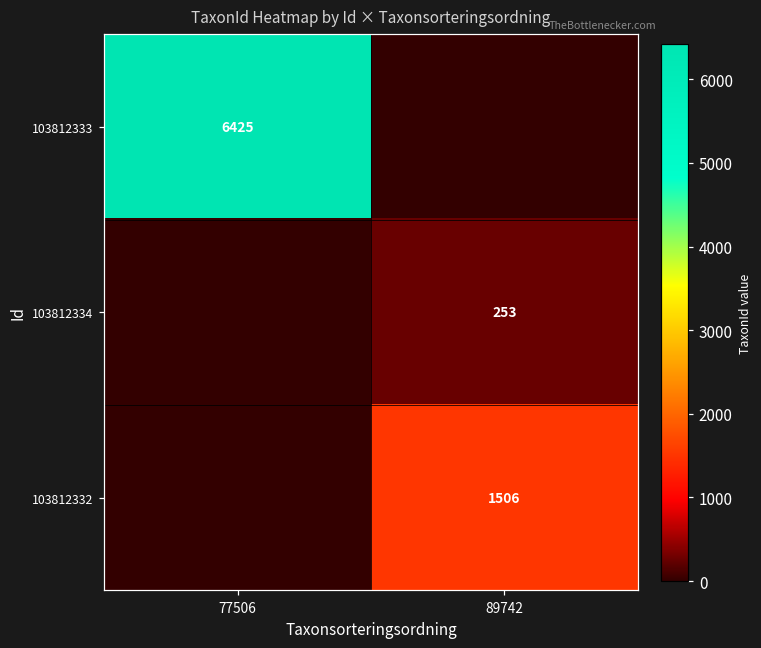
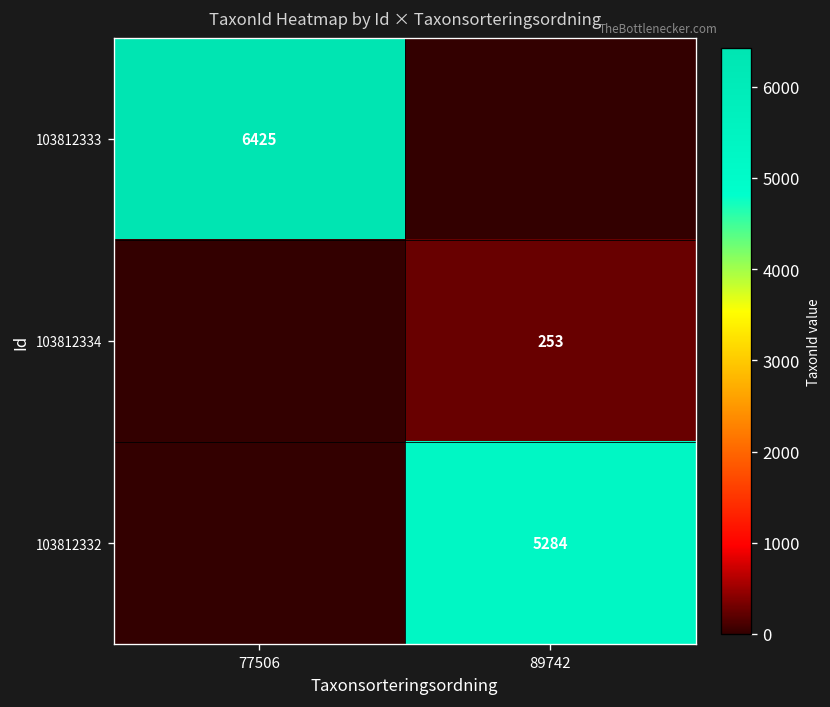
103812332, 89742: 1506 -> 5284
